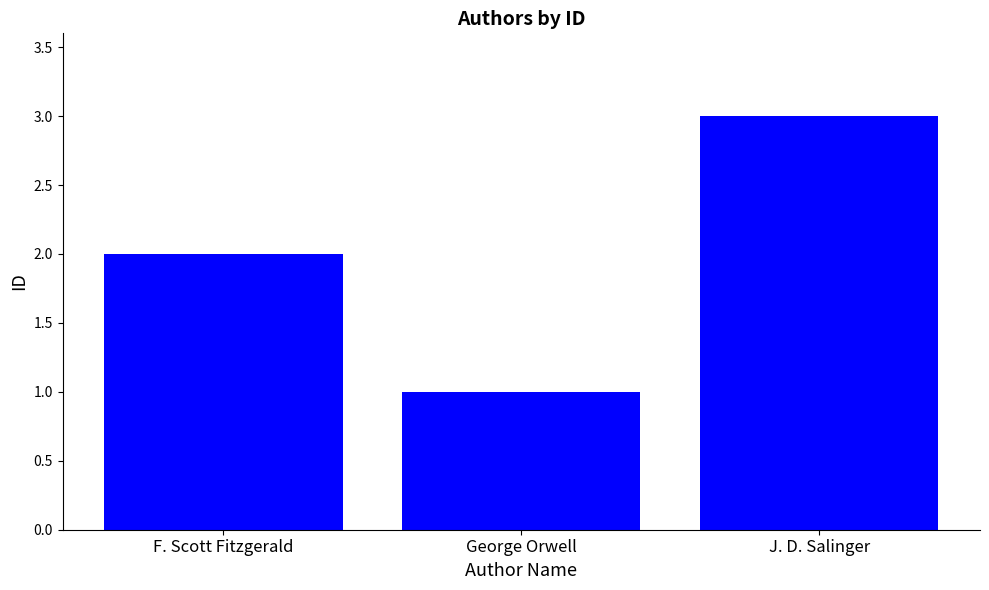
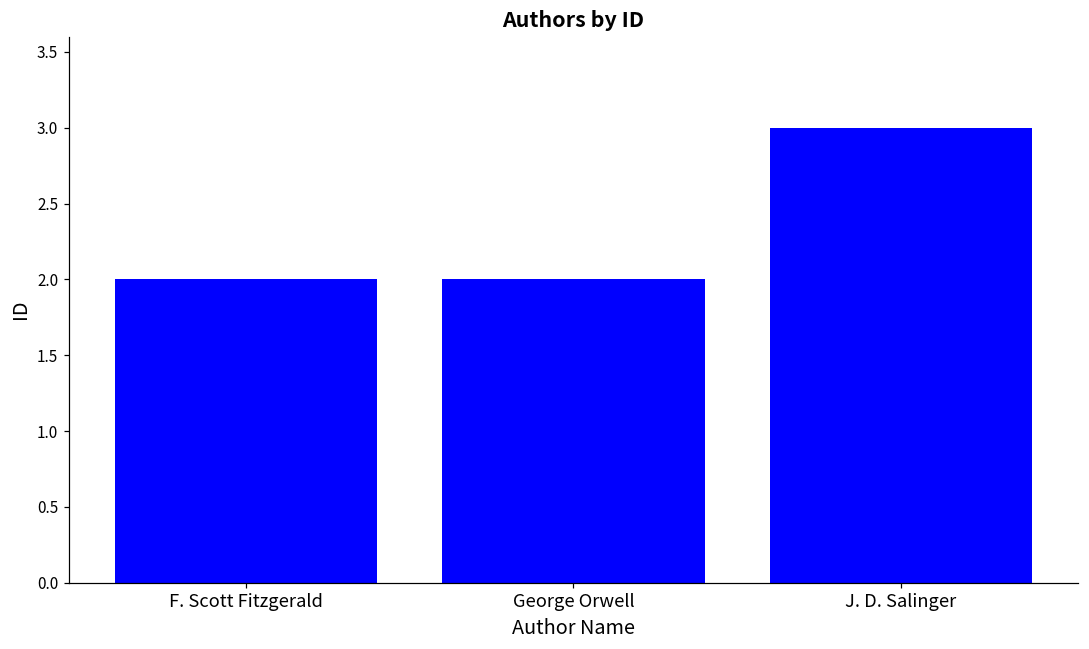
George Orwell: 1 -> 2
